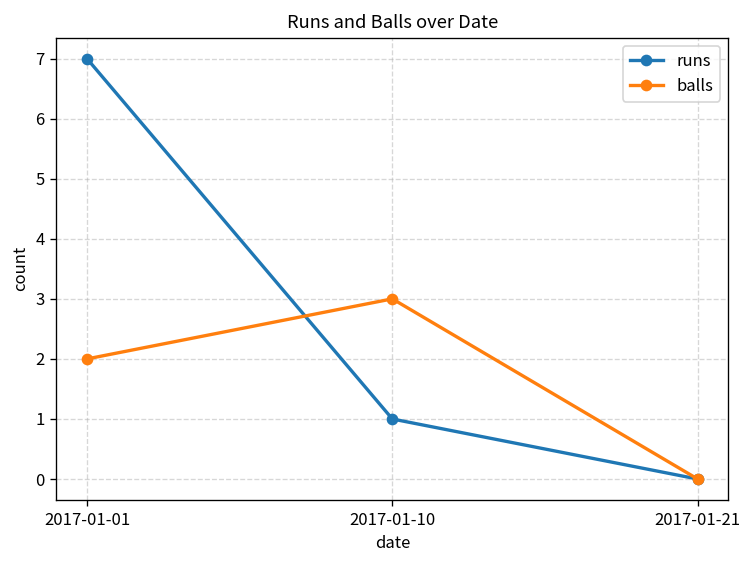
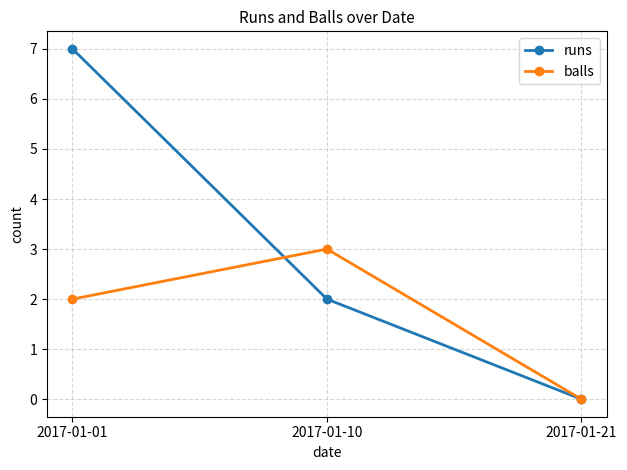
runs, 2017-01-10: 1 -> 2
